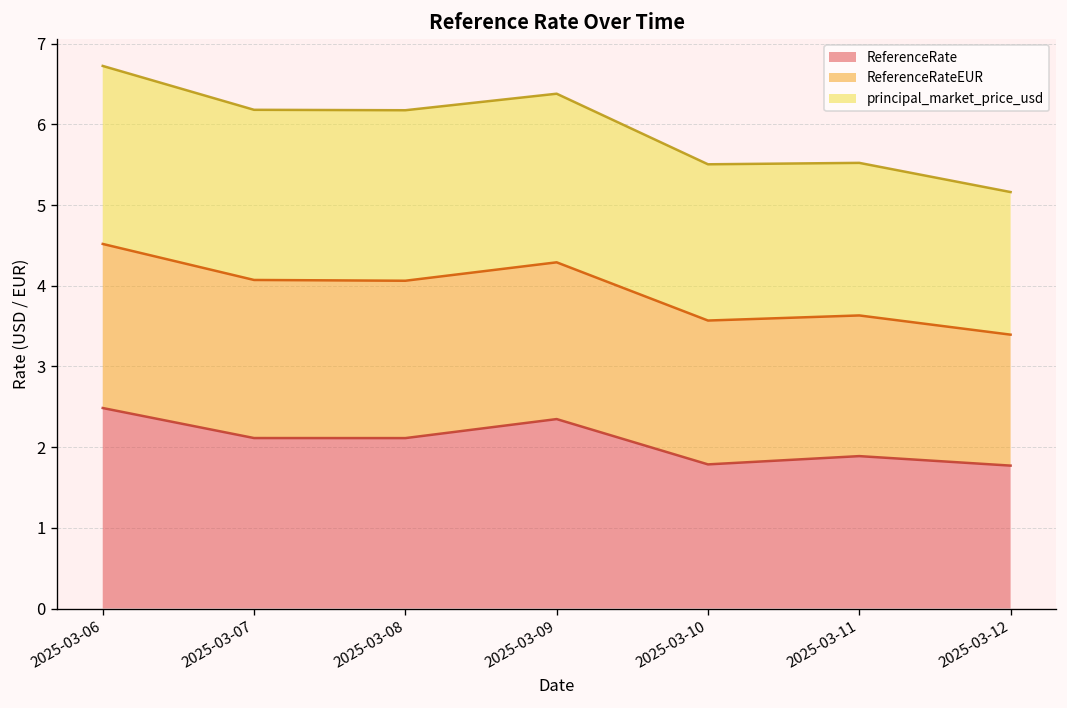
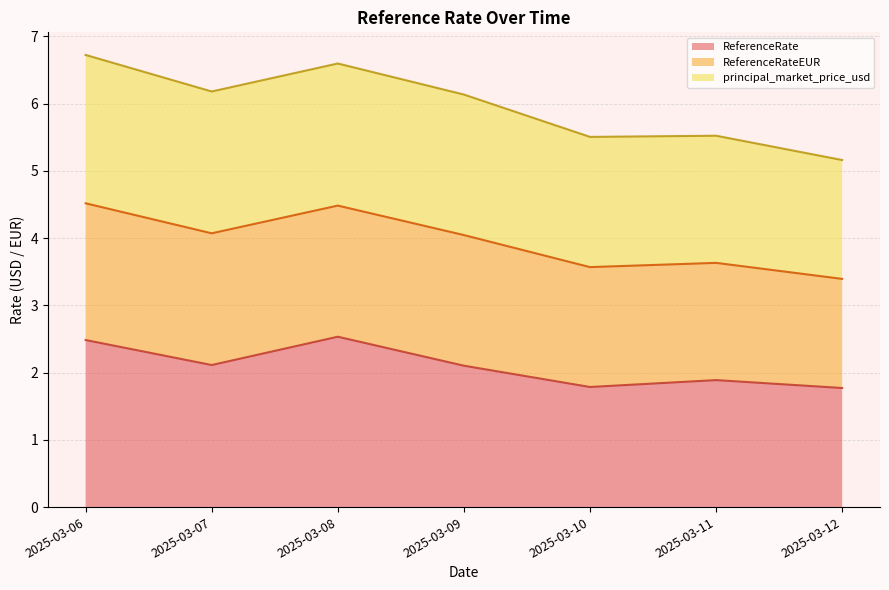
ReferenceRate, 2025-03-08: 2.1 -> 2.5
ReferenceRate, 2025-03-09: 2.3 -> 2.1
